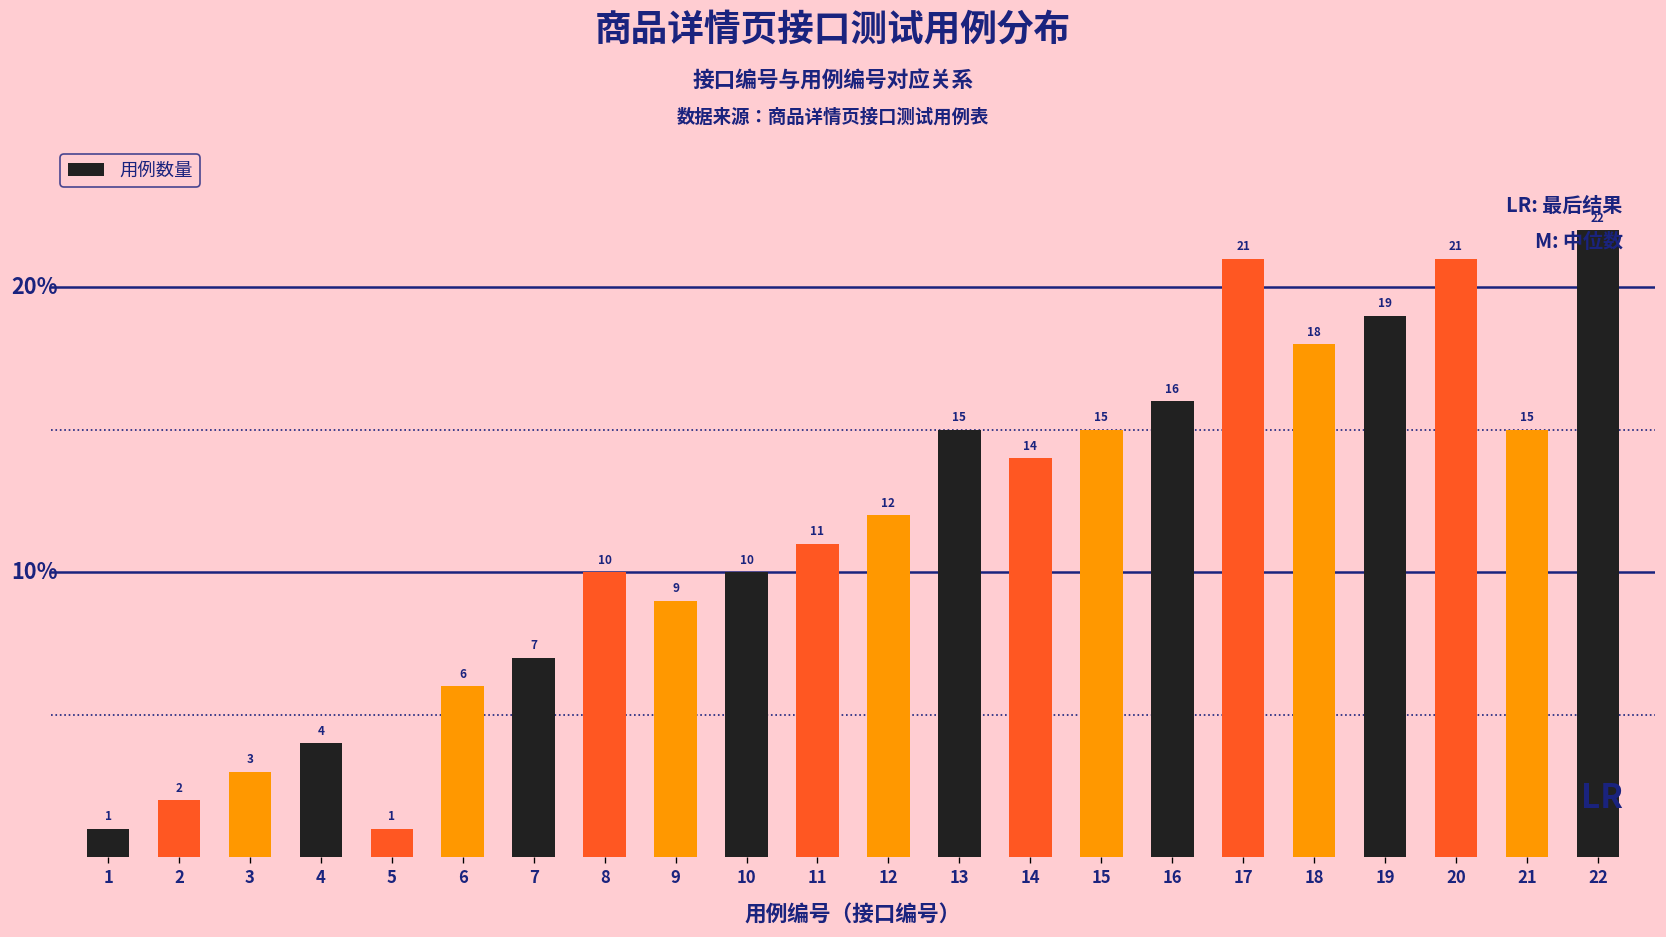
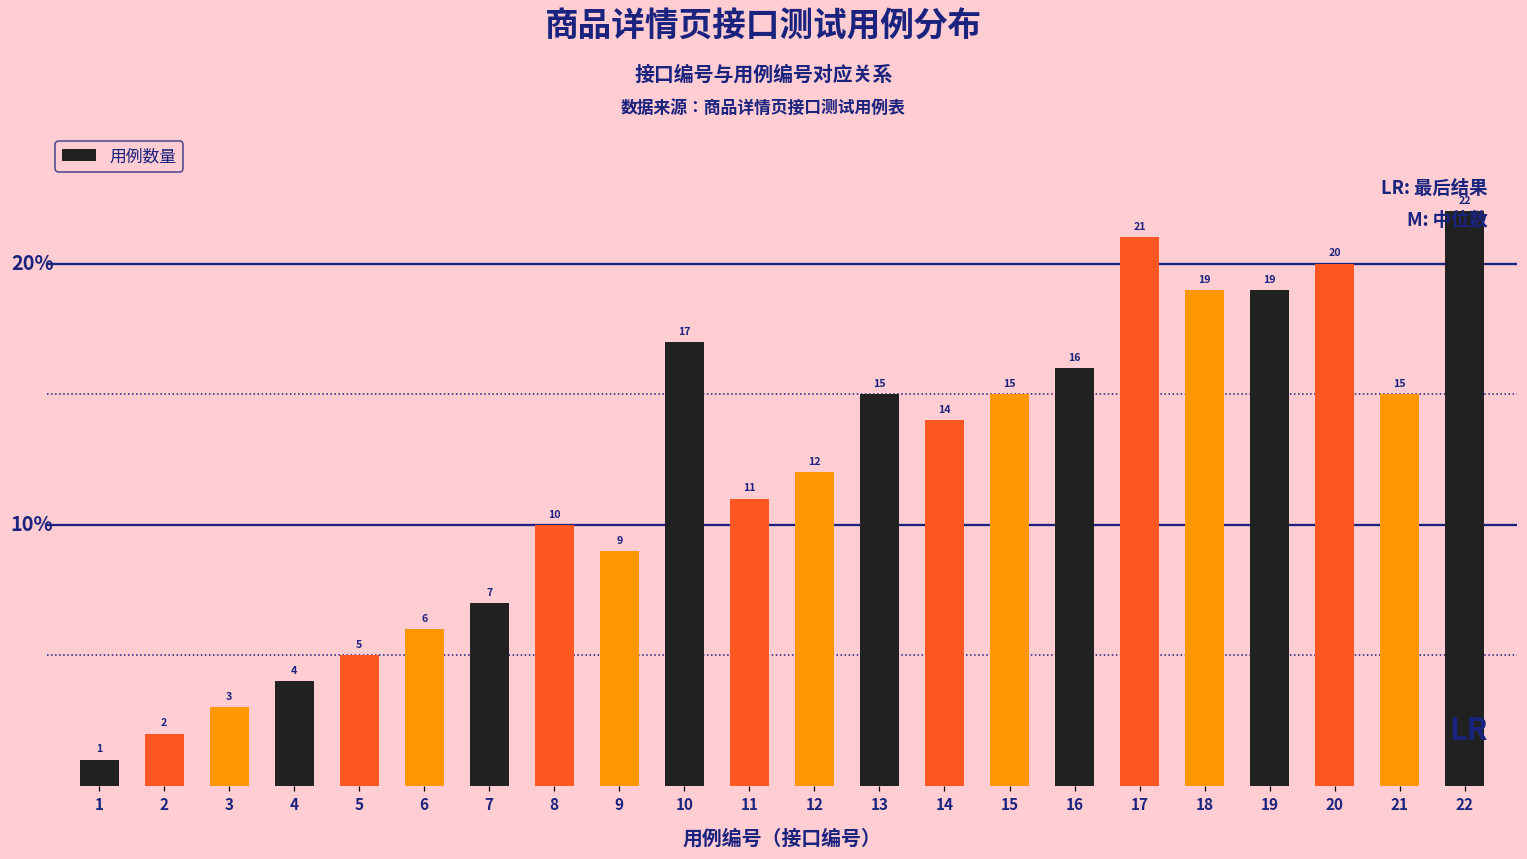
5: 1 -> 5
10: 10 -> 17
18: 18 -> 19
20: 21 -> 20
